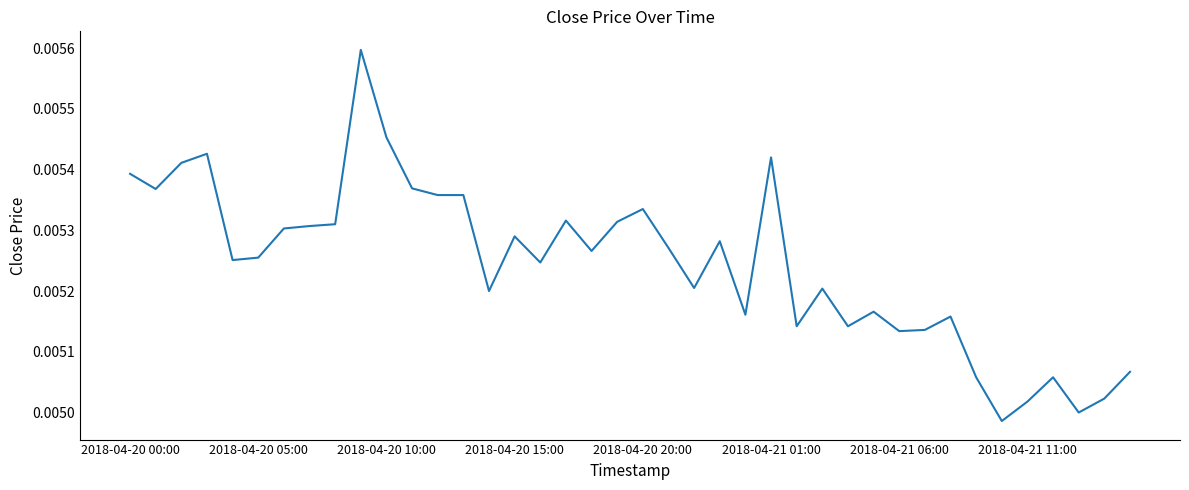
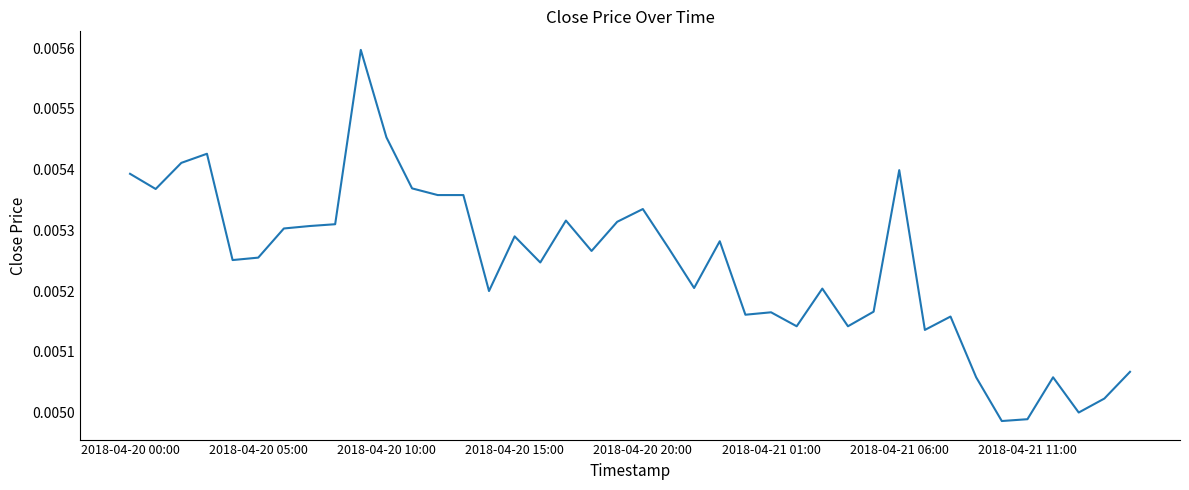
2018-04-21 01:00: 0.00542 -> 0.00517
2018-04-21 06:00: 0.00513 -> 0.00540
2018-04-21 11:00: 0.00502 -> 0.00499
